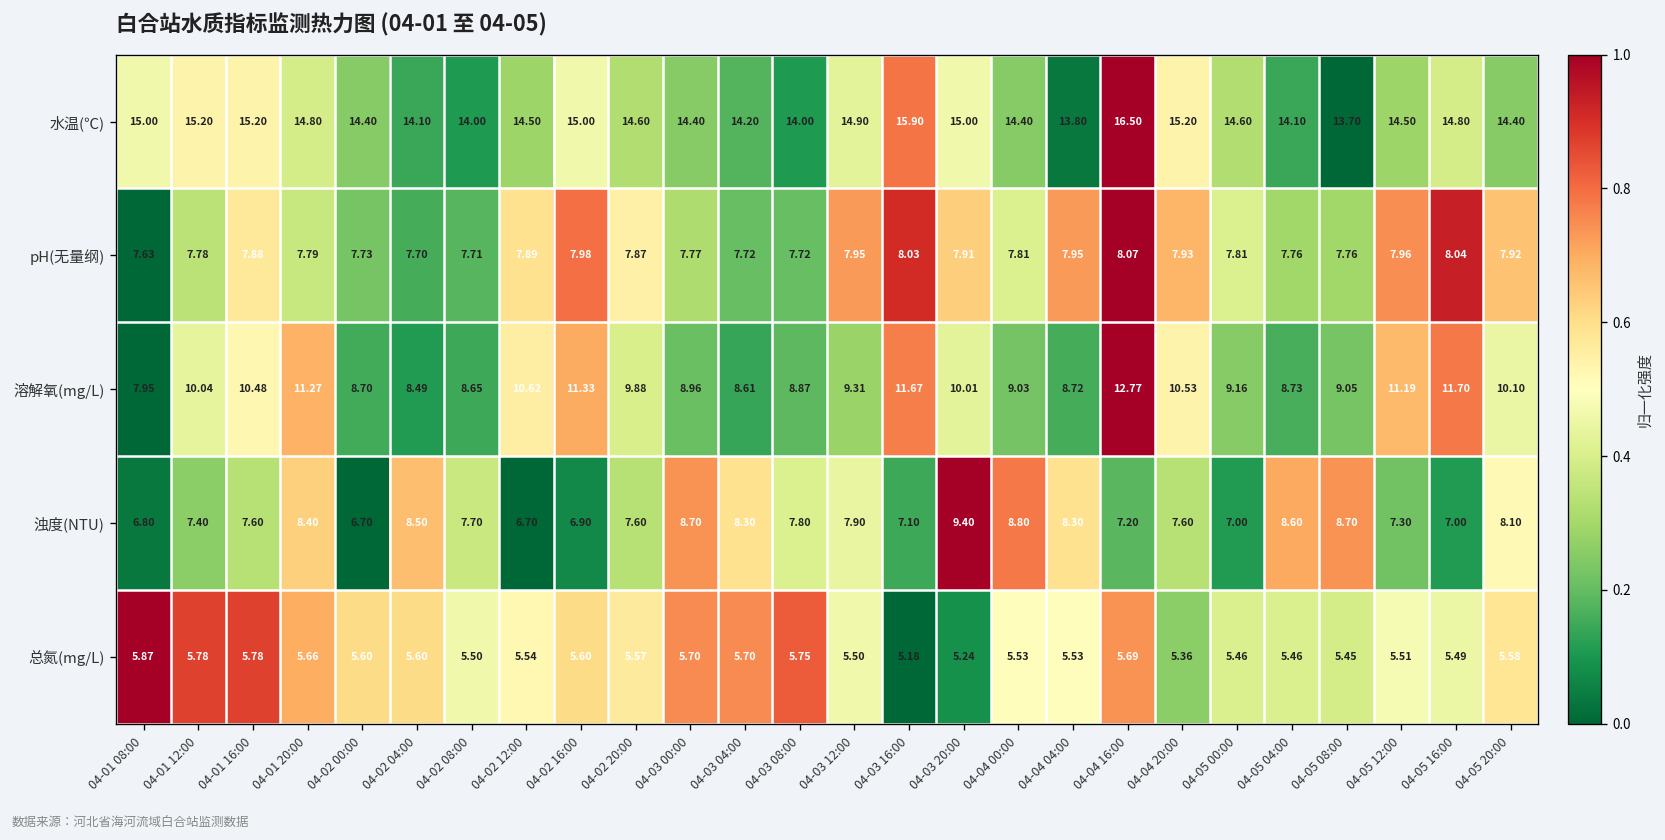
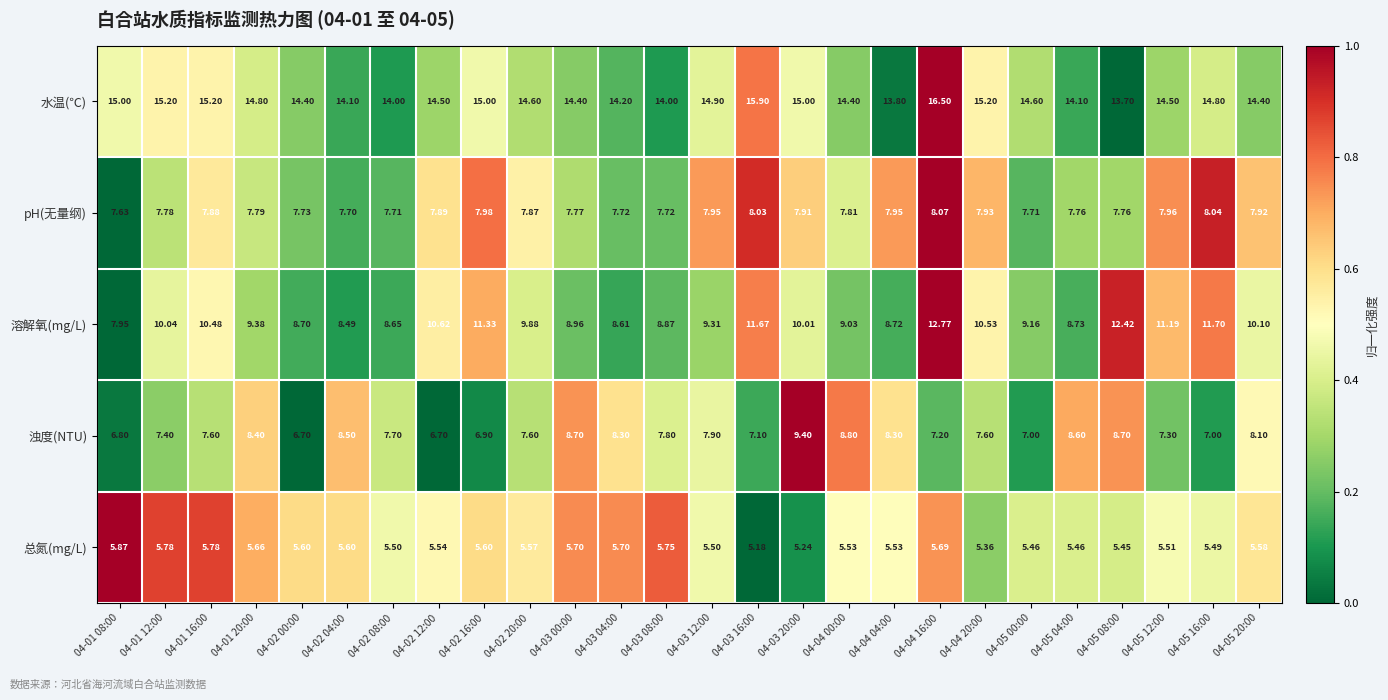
pH(无量纲), 04-05 00:00: 7.81 -> 7.71
溶解氧(mg/L), 04-01 20:00: 11.27 -> 9.38
溶解氧(mg/L), 04-05 08:00: 9.05 -> 12.42
